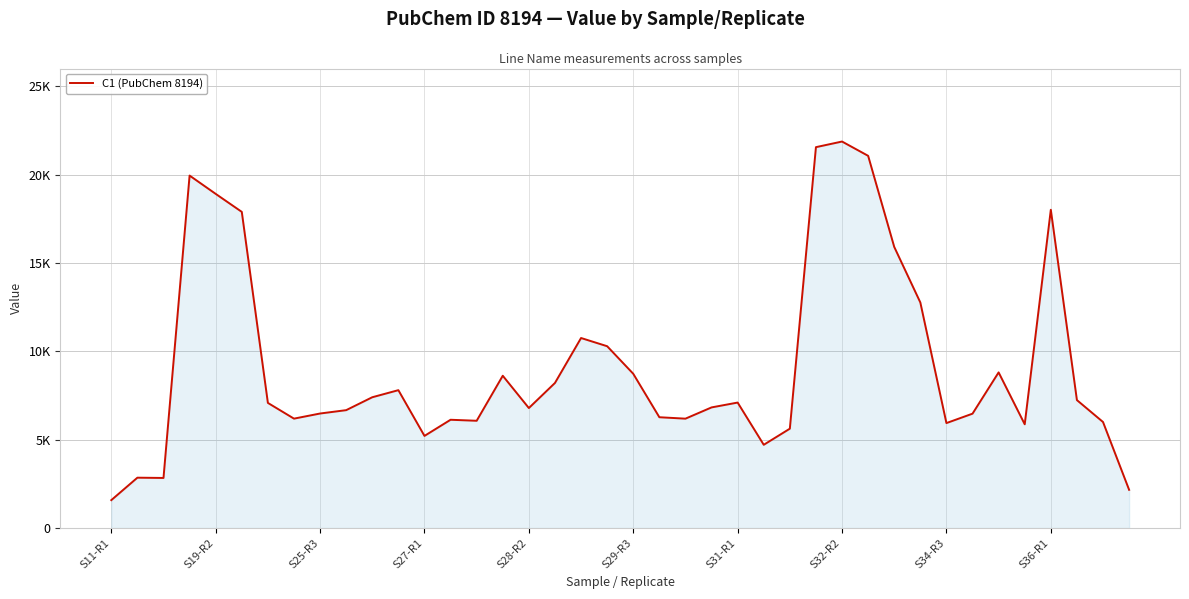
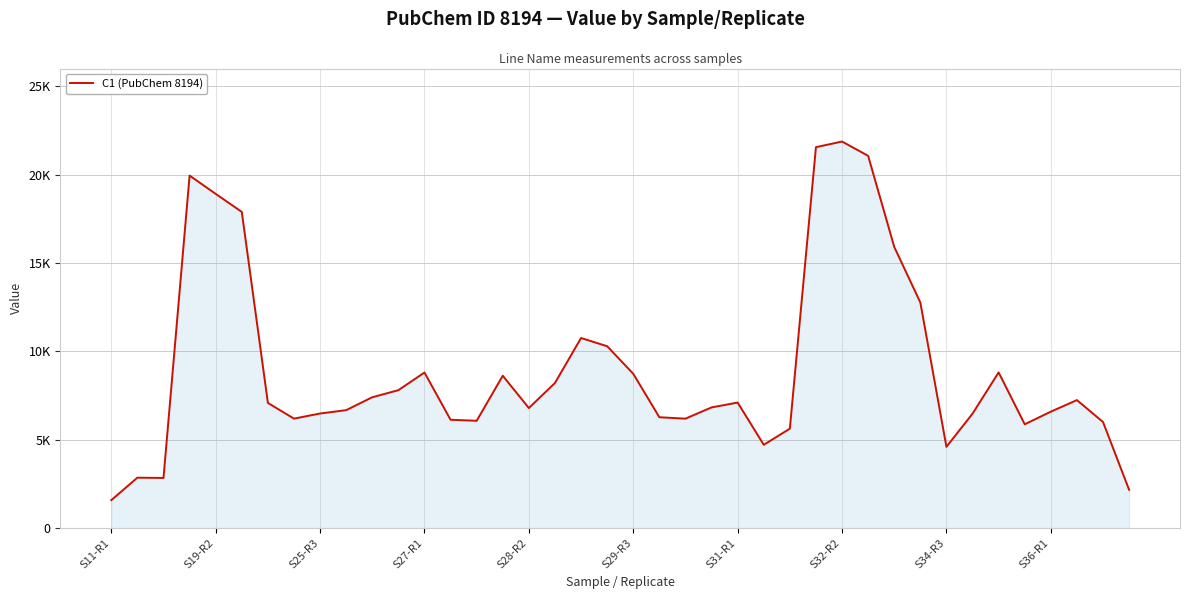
S27-R1: 5200 -> 8800
S34-R3: 5900 -> 4600
S36-R1: 18000 -> 6600
